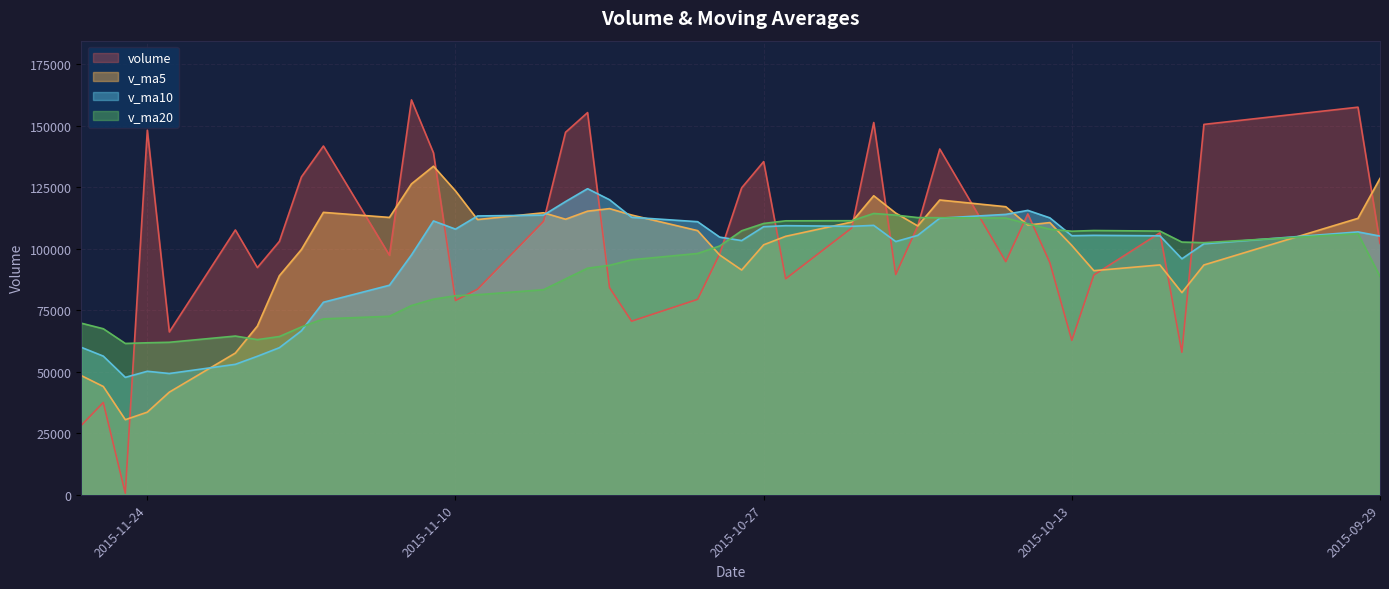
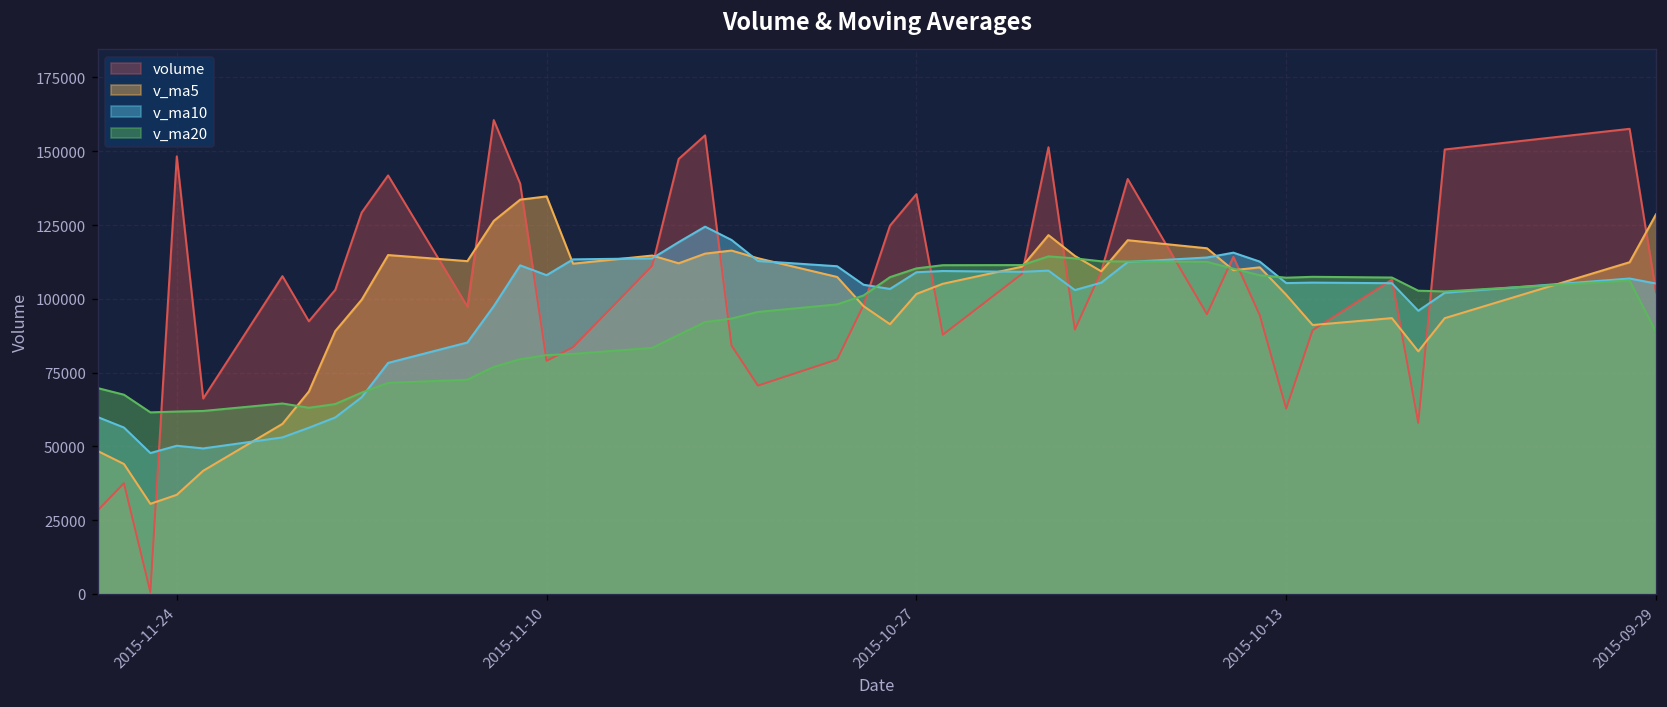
v_ma5, 2015-11-10: 124000 -> 135000
